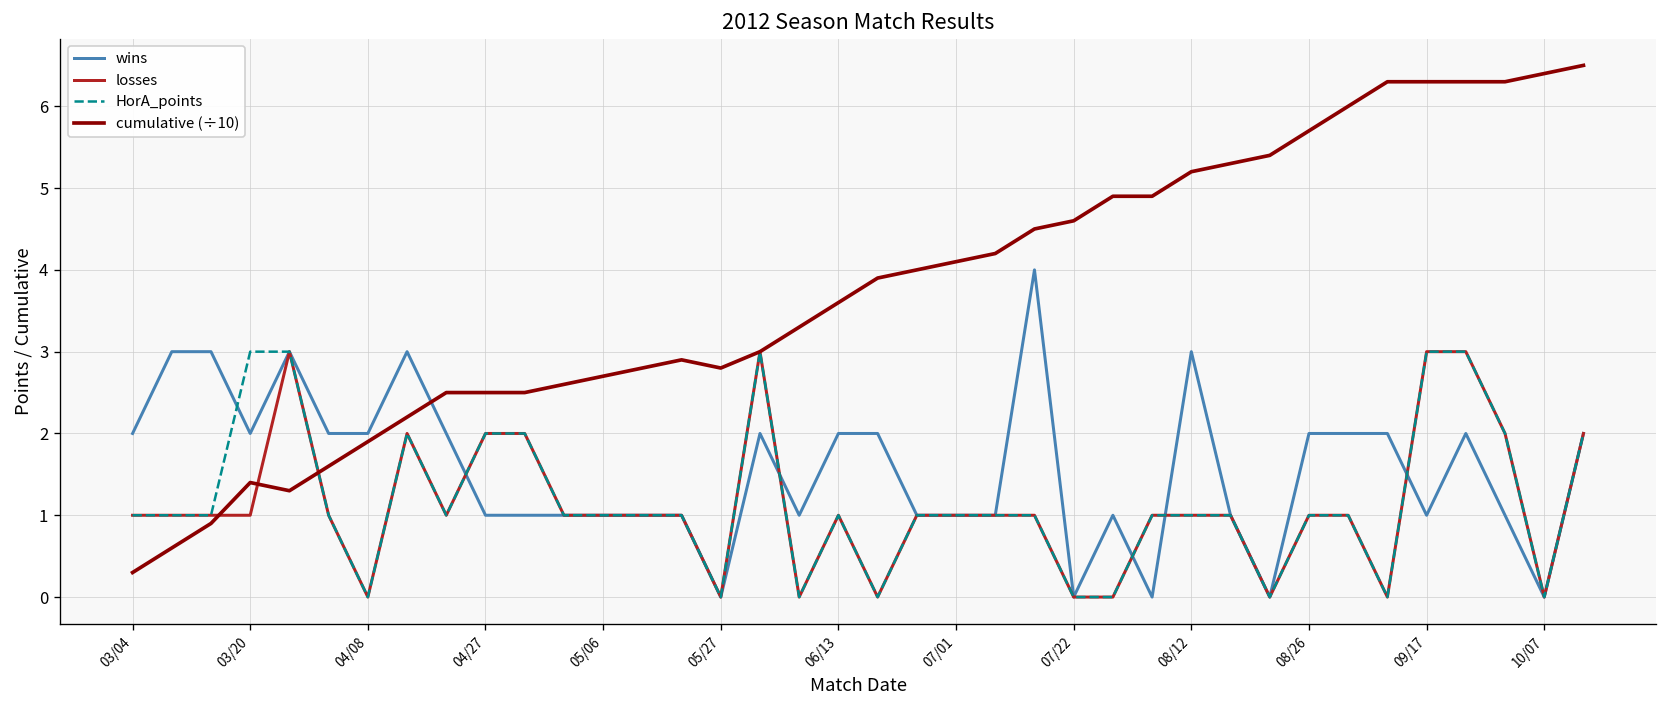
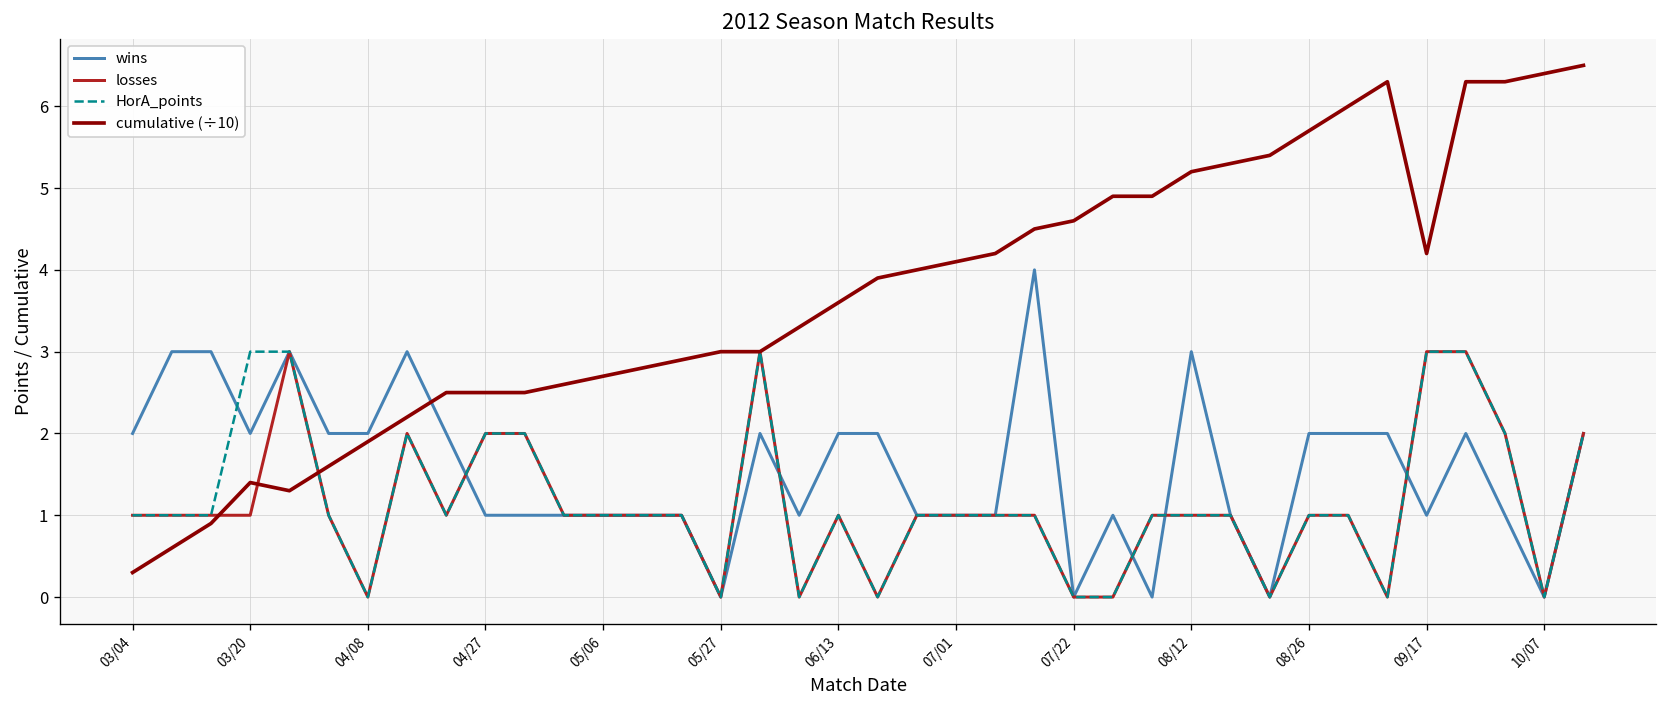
cumulative (÷10), 05/27: 2.8 -> 3.0
cumulative (÷10), 09/17: 6.3 -> 4.2
